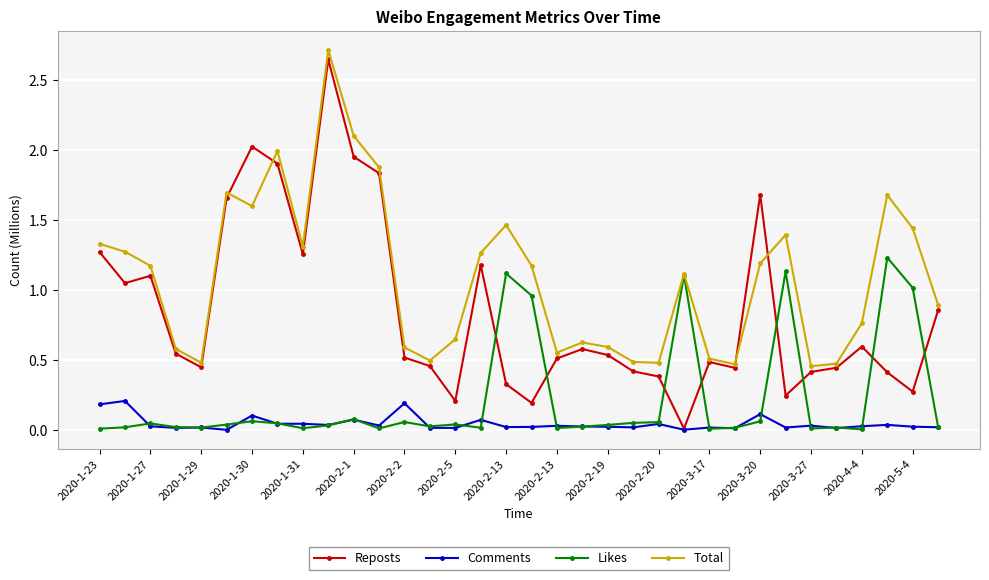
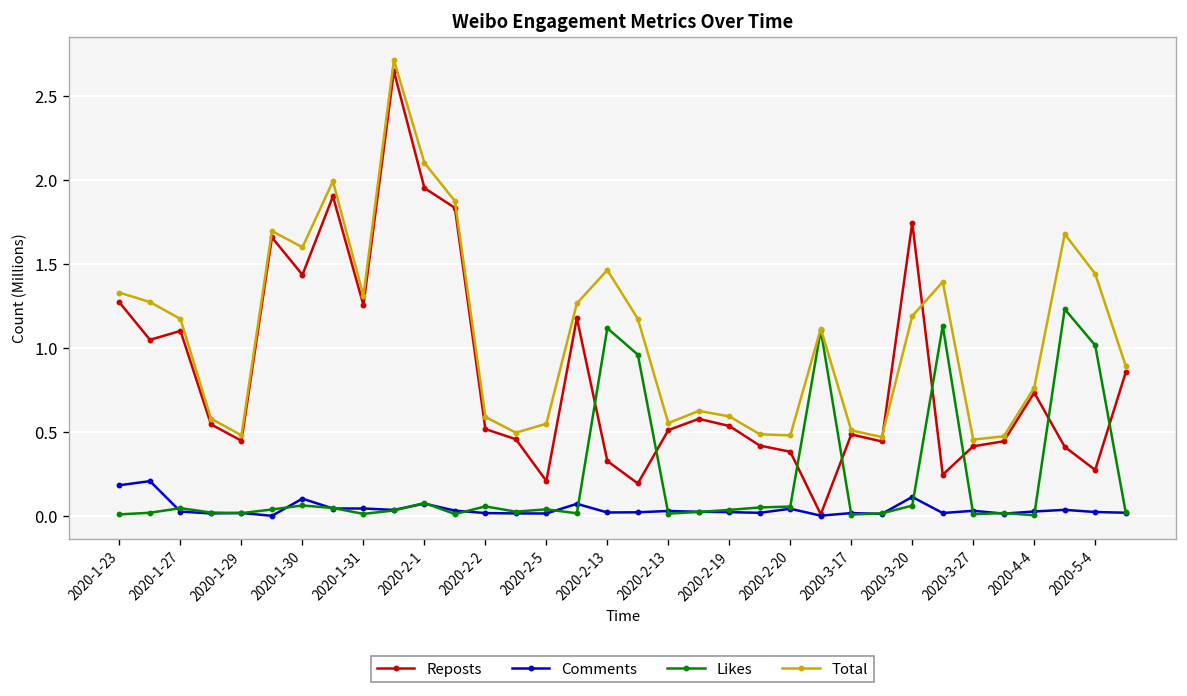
Reposts, 2020-1-30: 2.03 -> 1.44
Comments, 2020-2-2: 0.19 -> 0.02
Total, 2020-2-5: 0.65 -> 0.55
Reposts, 2020-3-20: 1.68 -> 1.75
Reposts, 2020-4-4: 0.60 -> 0.73
